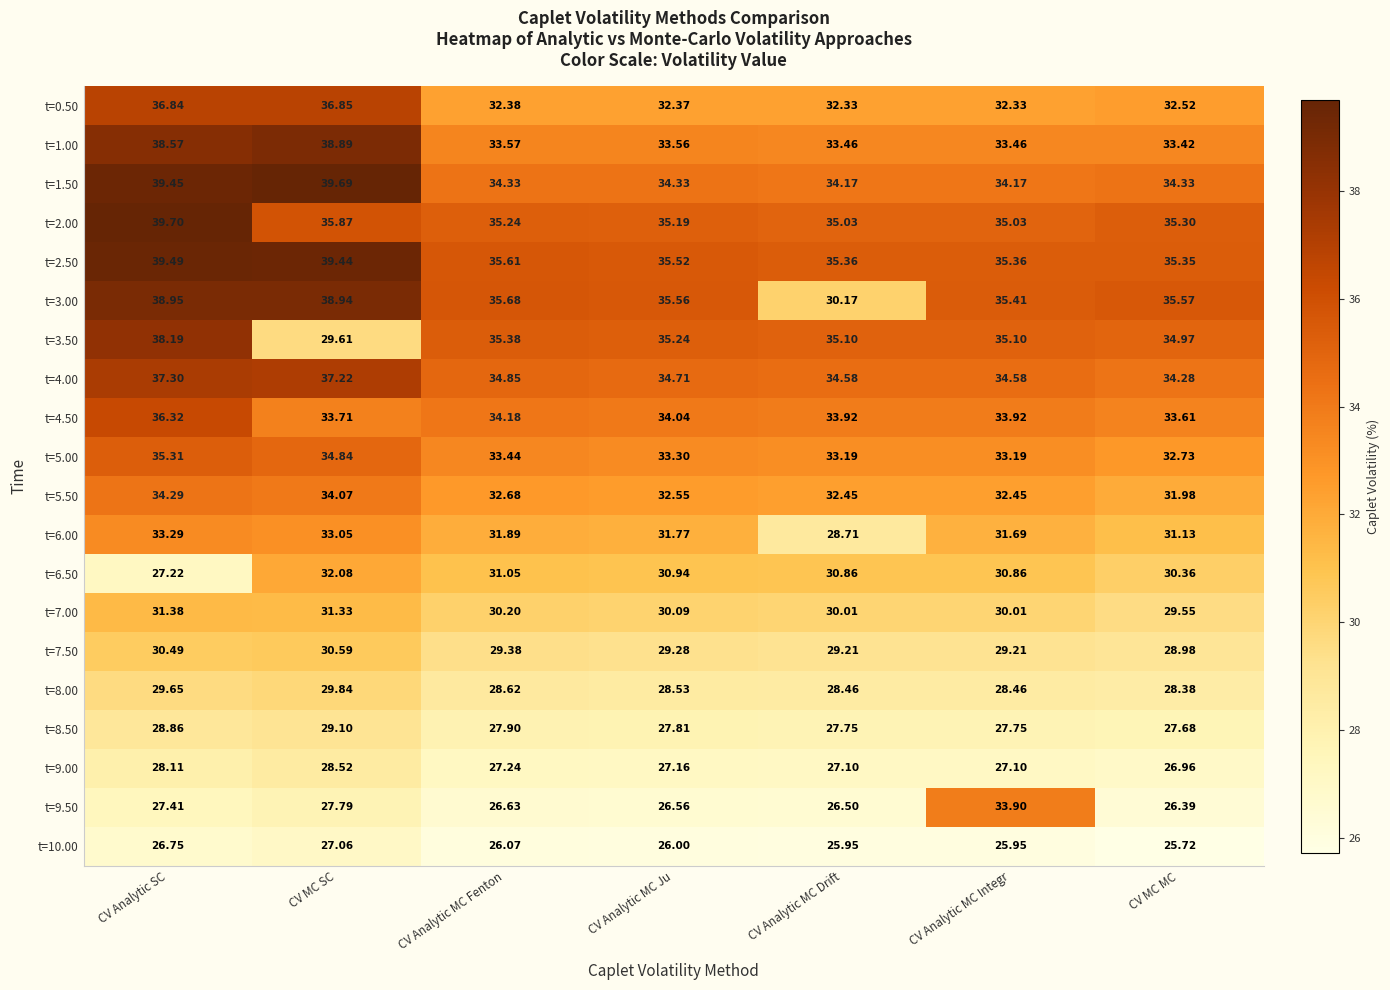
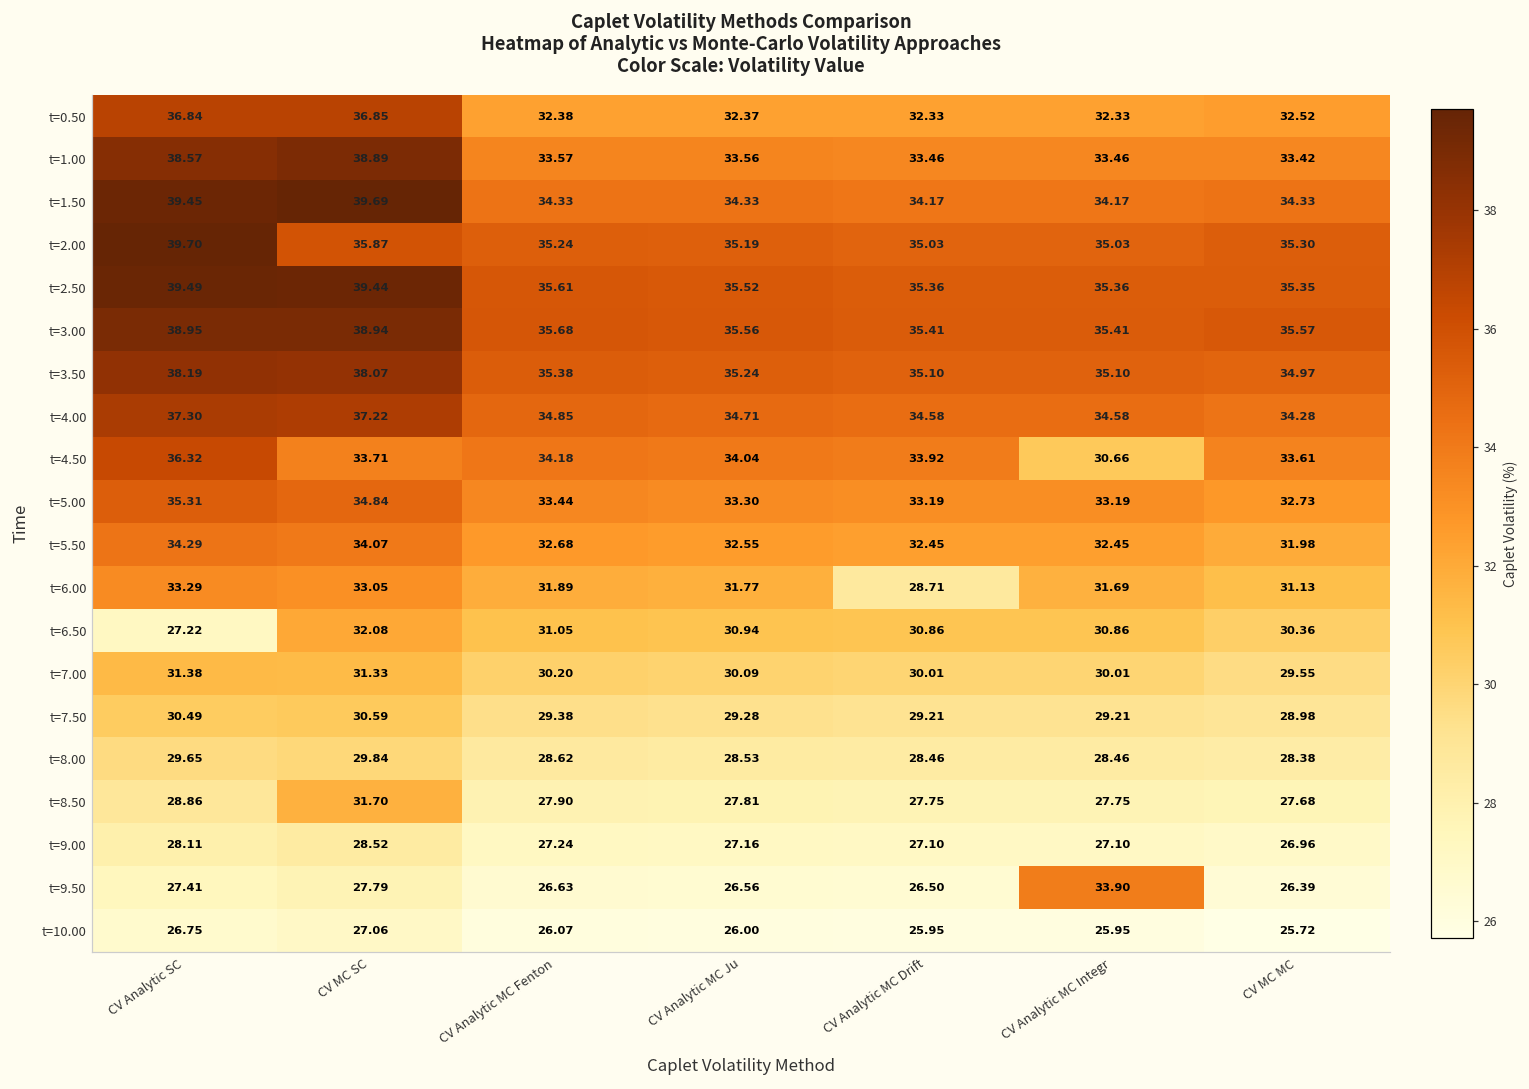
t=3.00, CV Analytic MC Drift: 30.17 -> 35.41
t=3.50, CV MC SC: 29.61 -> 38.07
t=4.50, CV Analytic MC Integr: 33.92 -> 30.66
t=8.50, CV MC SC: 29.10 -> 31.70
